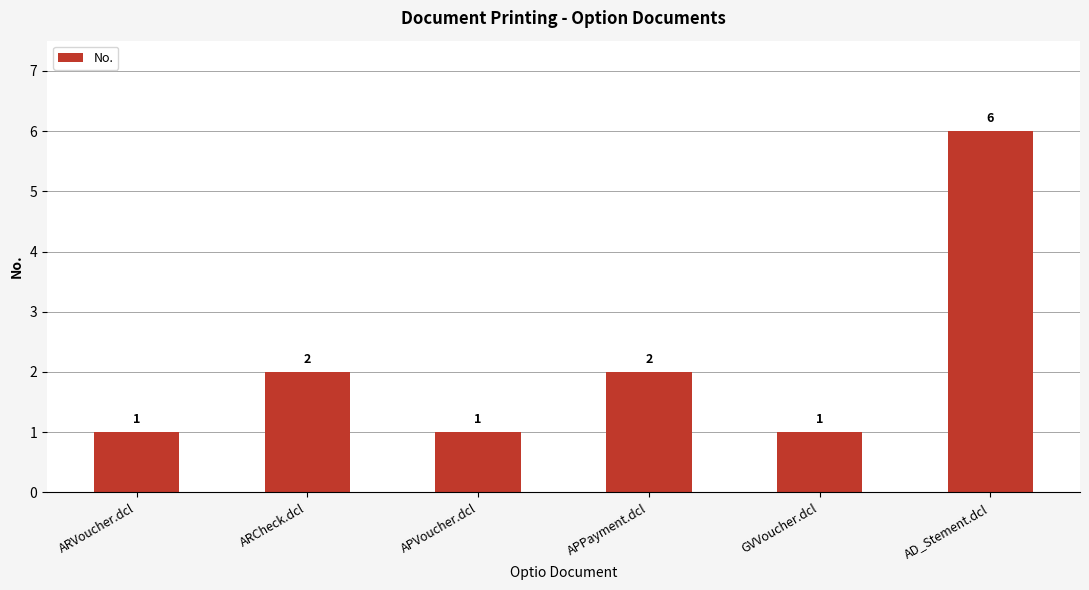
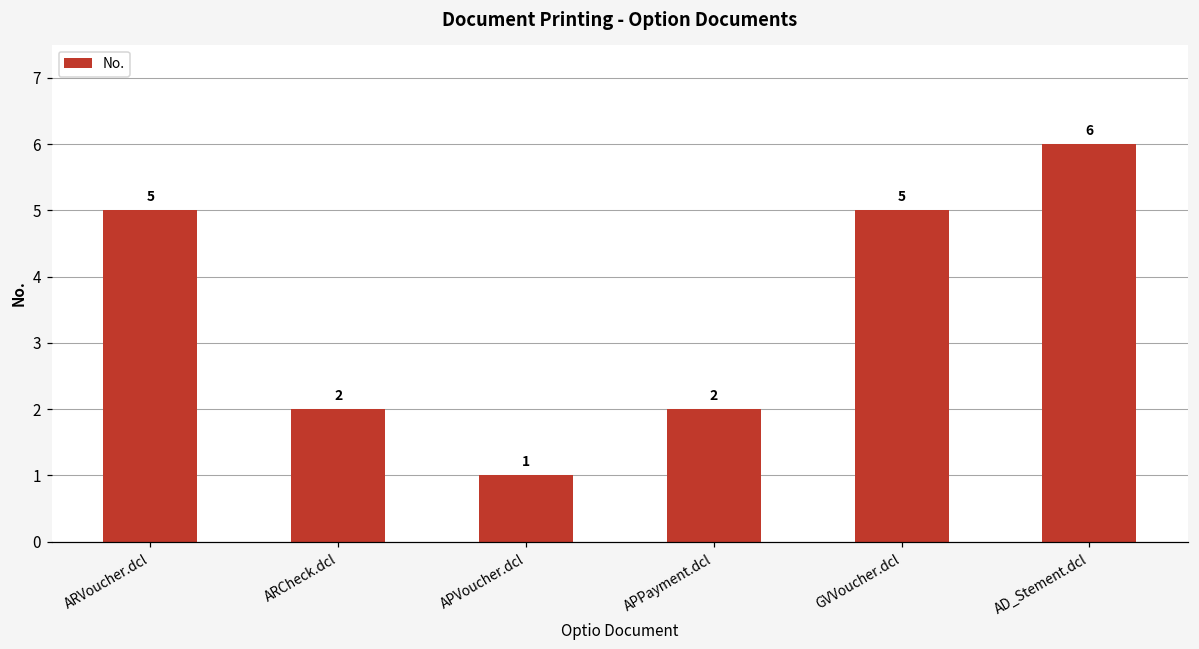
ARVoucher.dcl: 1 -> 5
GVVoucher.dcl: 1 -> 5
